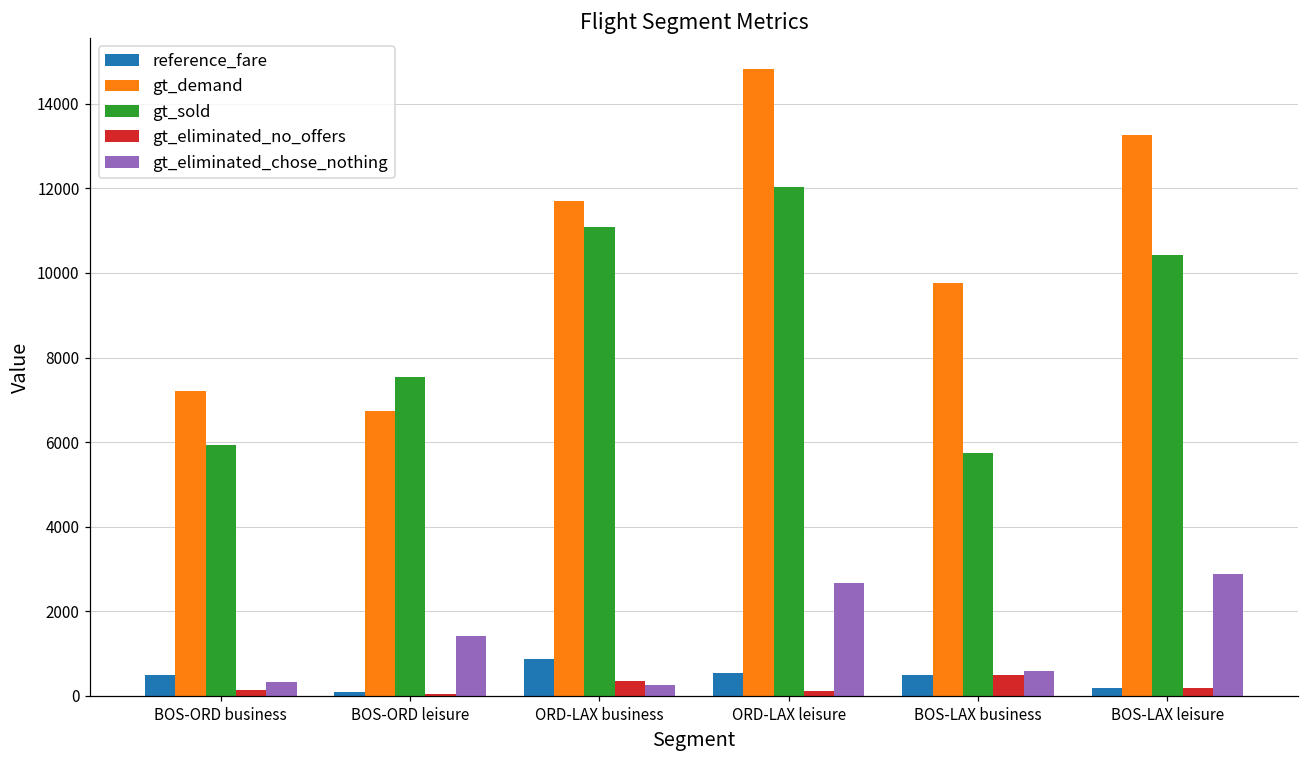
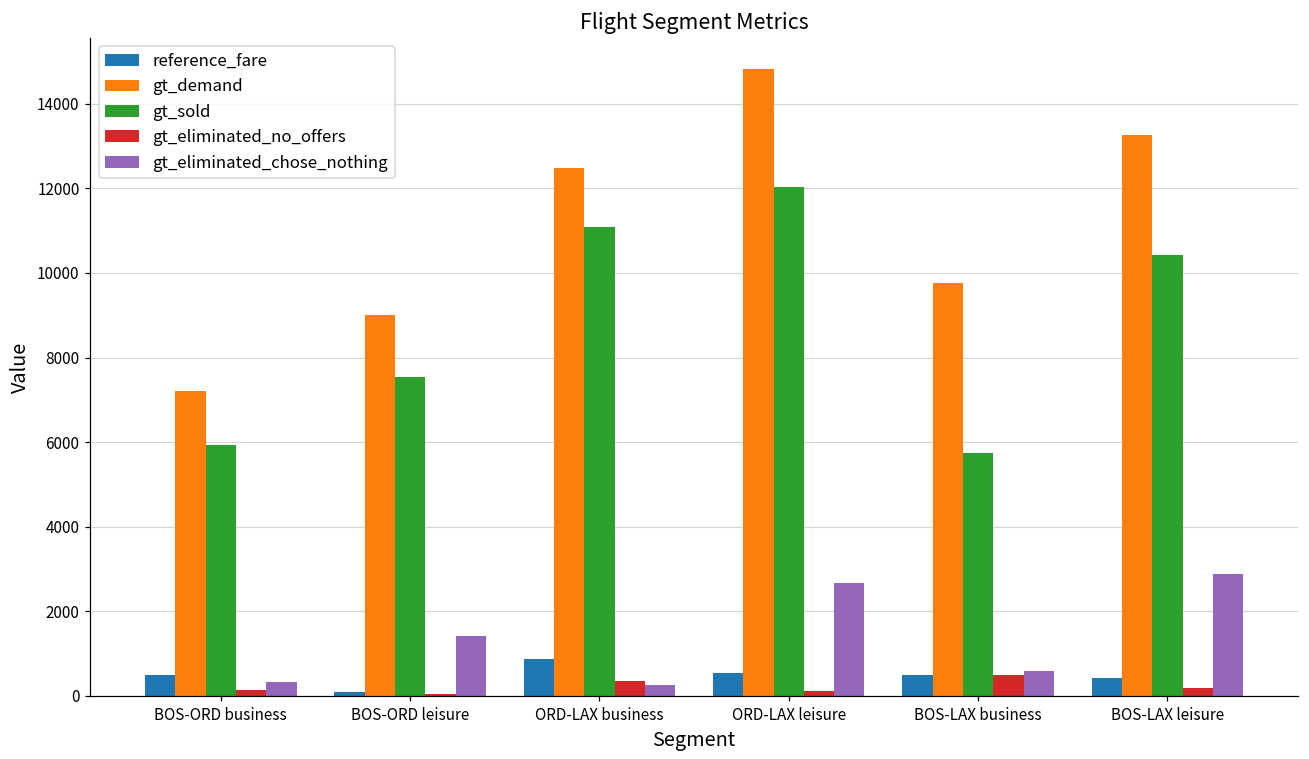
gt_demand, BOS-ORD leisure: 6700 -> 9000
gt_demand, ORD-LAX business: 11700 -> 12500
reference_fare, BOS-LAX leisure: 200 -> 400
